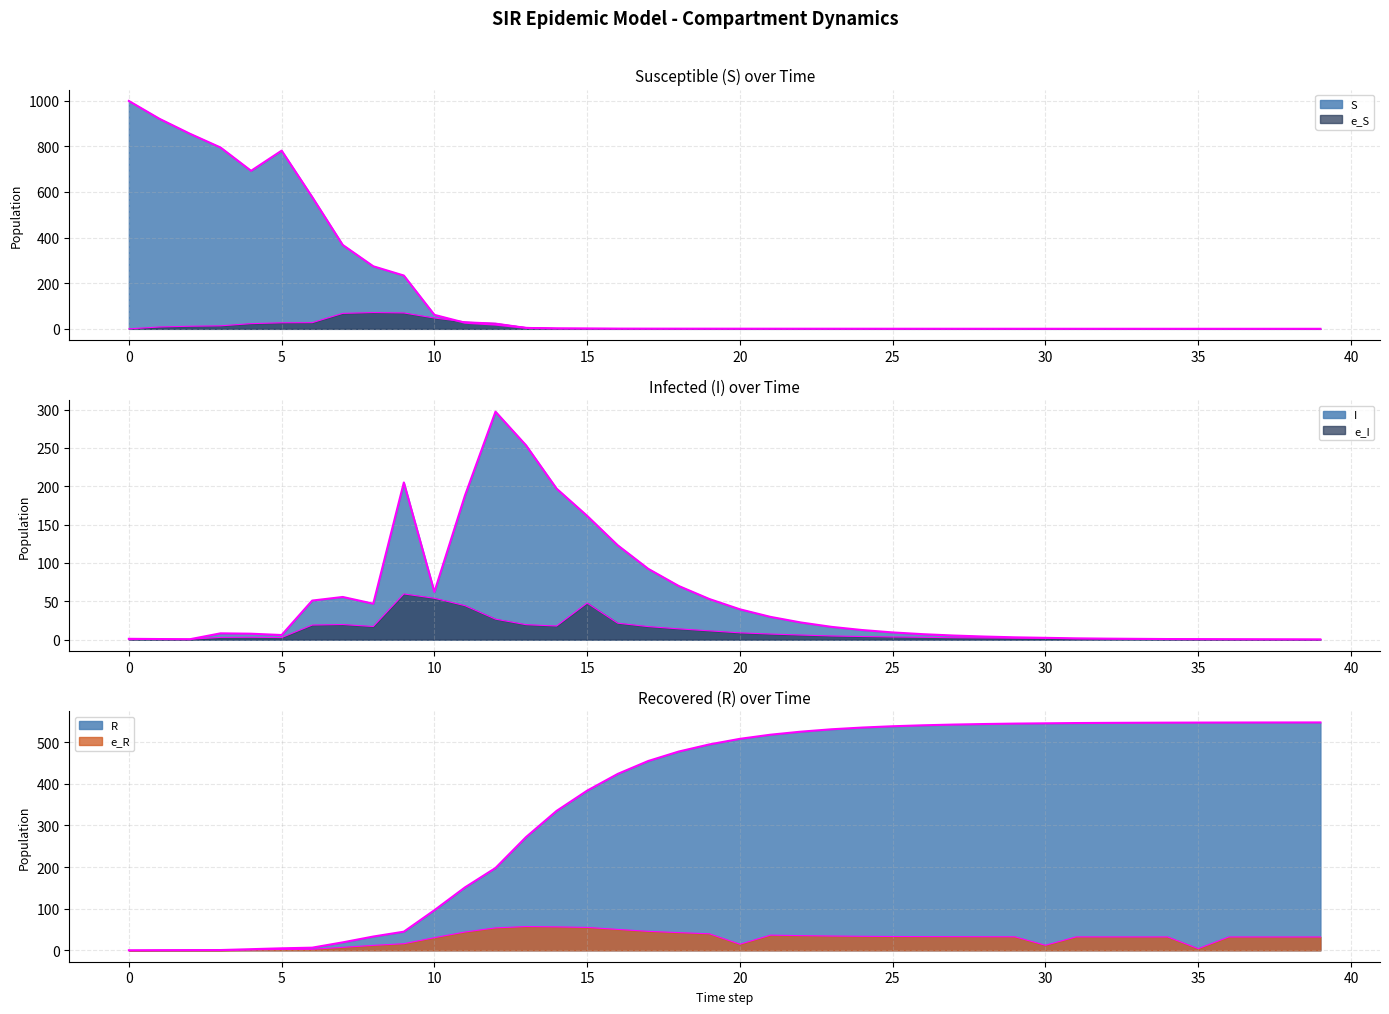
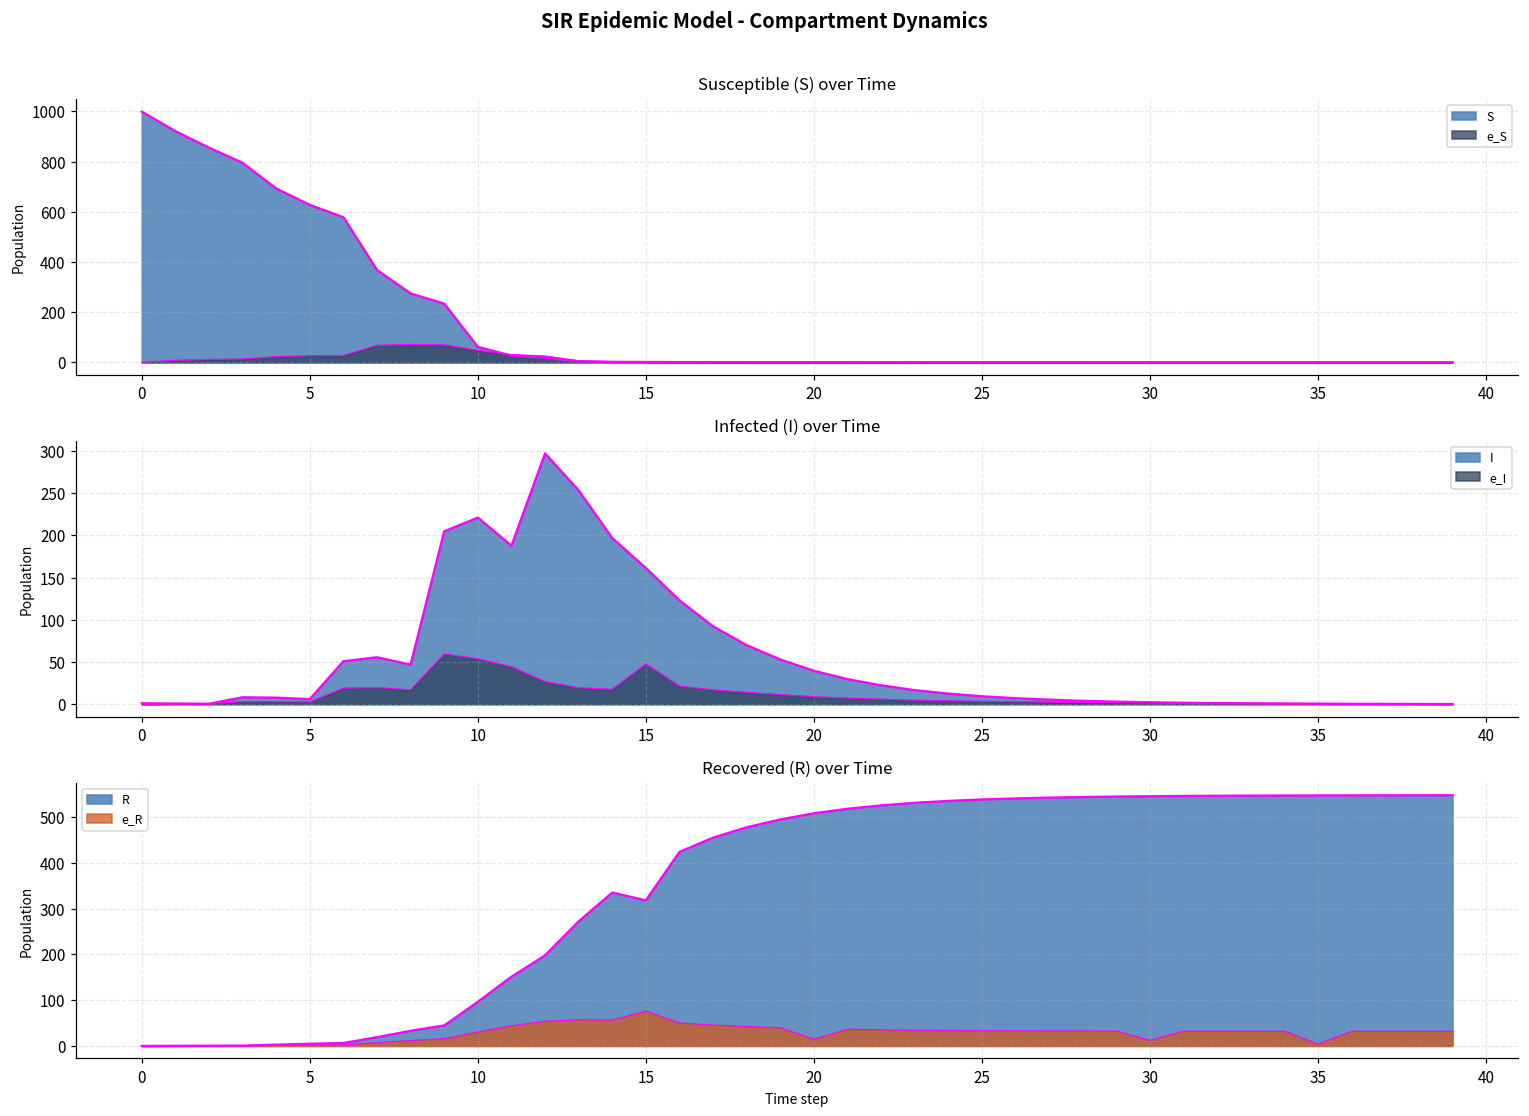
Susceptible (S) over Time, S, 5: 780 -> 630
Infected (I) over Time, I, 10: 60 -> 220
Recovered (R) over Time, R, 15: 380 -> 320
Recovered (R) over Time, e_R, 15: 60 -> 80
